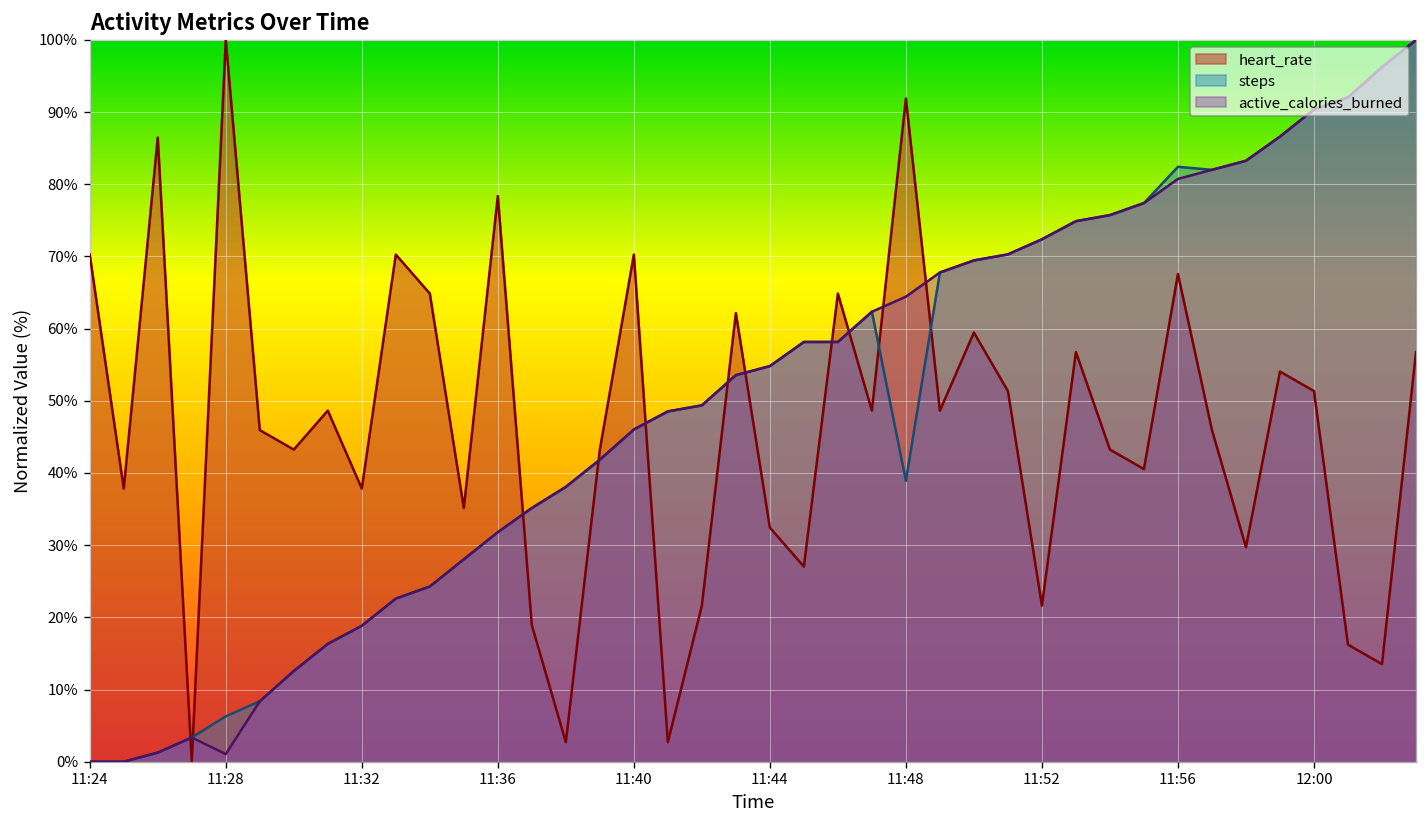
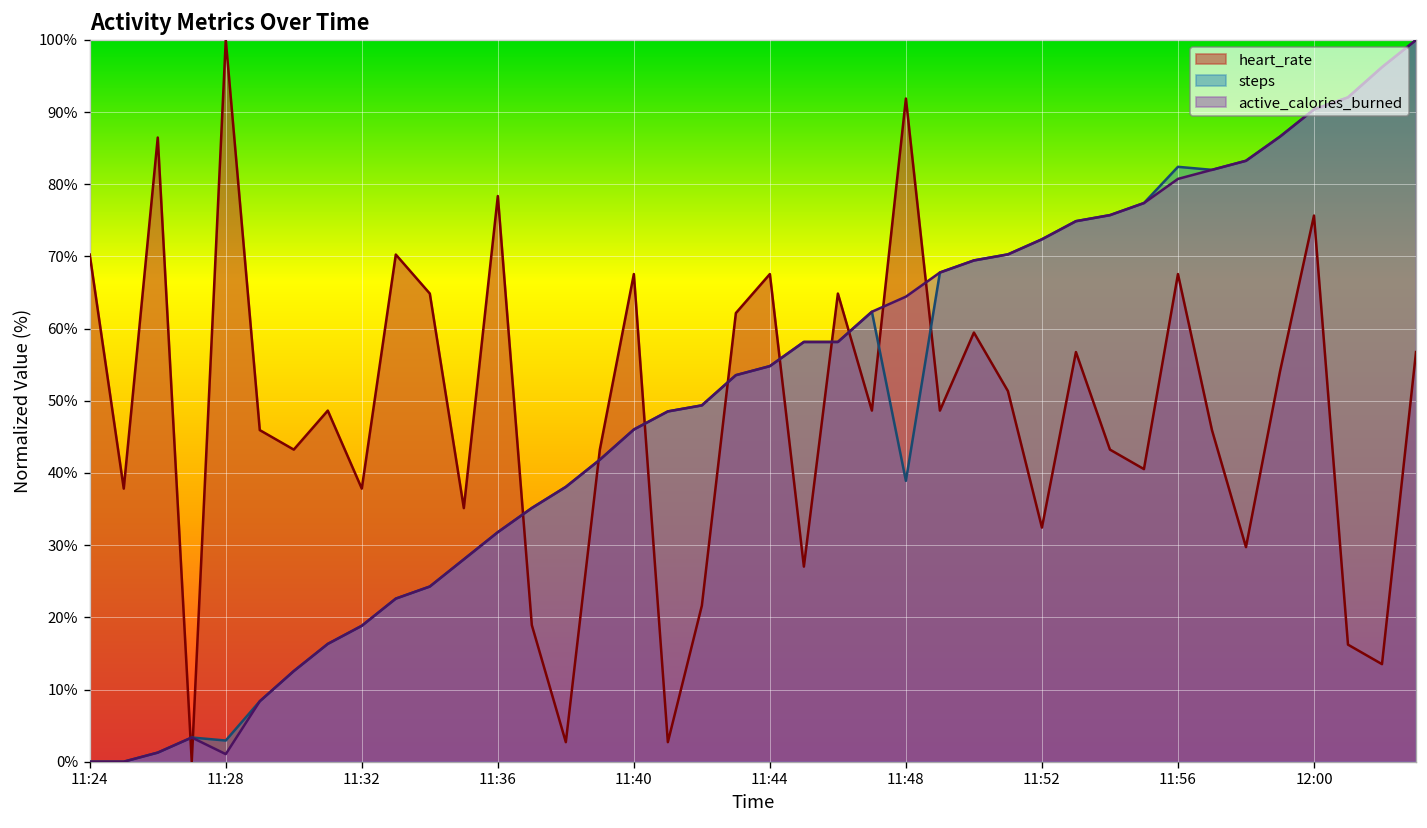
steps, 11:28: 6% -> 3%
heart_rate, 11:40: 70% -> 68%
heart_rate, 11:44: 32% -> 68%
heart_rate, 11:52: 22% -> 32%
heart_rate, 12:00: 51% -> 76%
